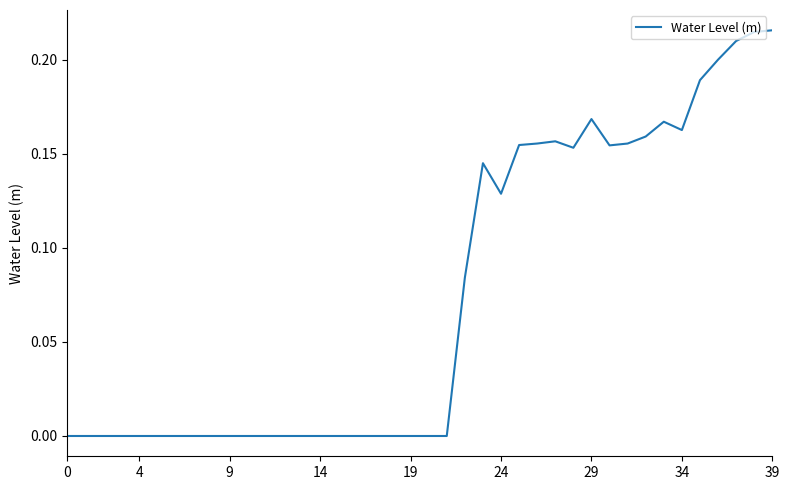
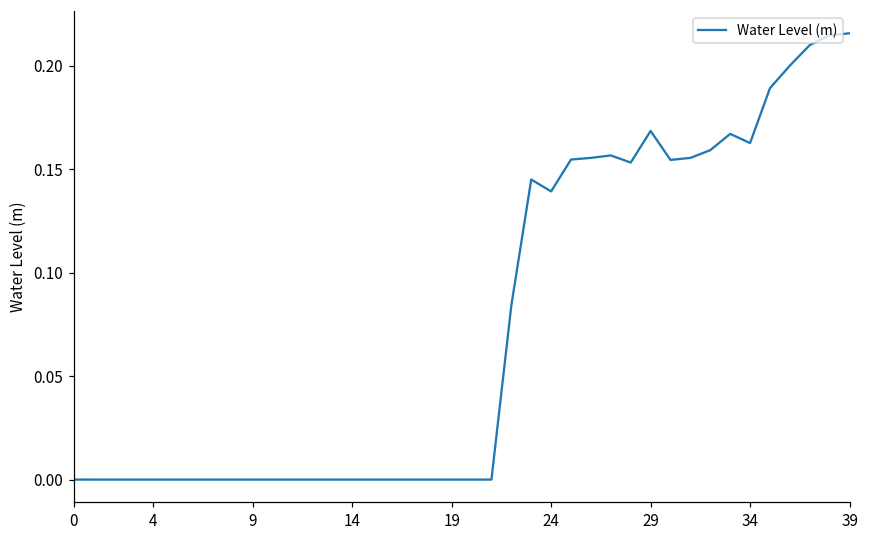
24: 0.129 -> 0.139
